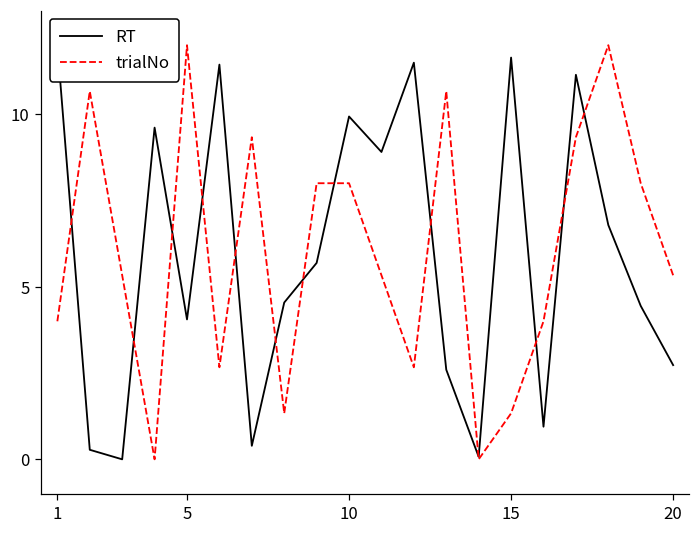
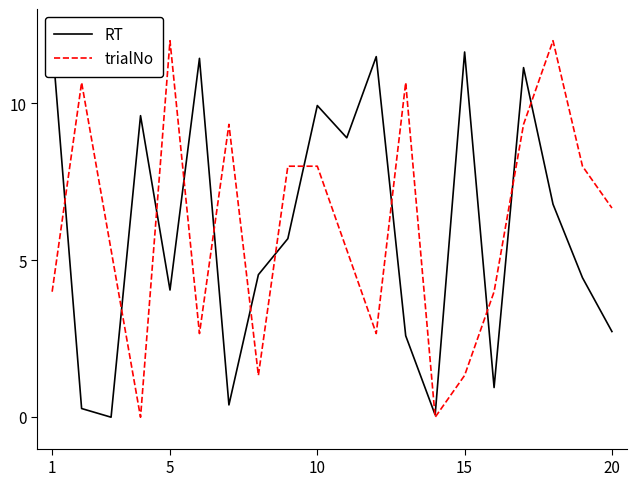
trialNo, 20: 5.3 -> 6.7
